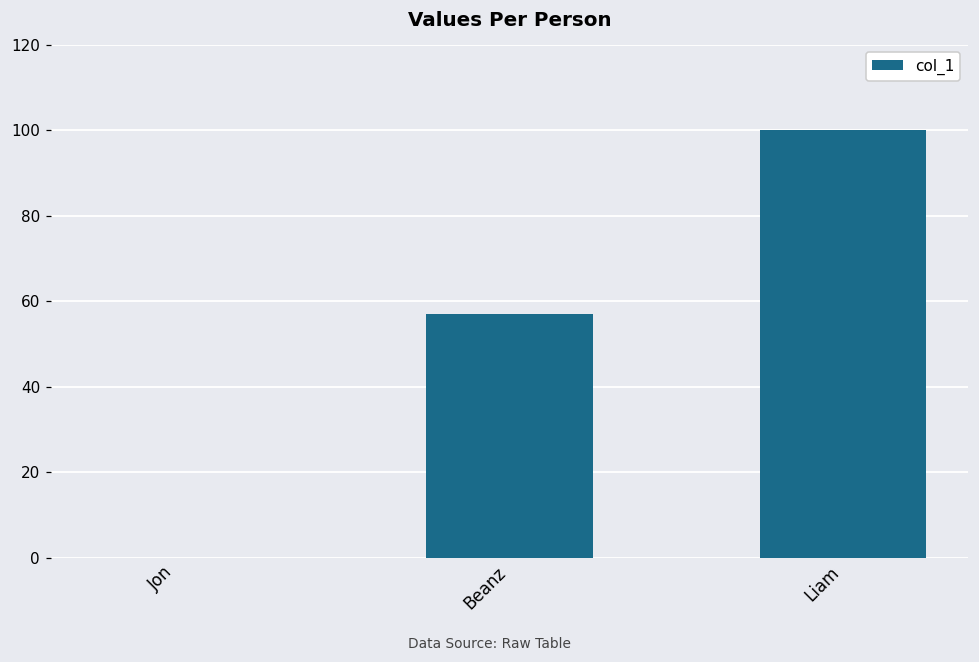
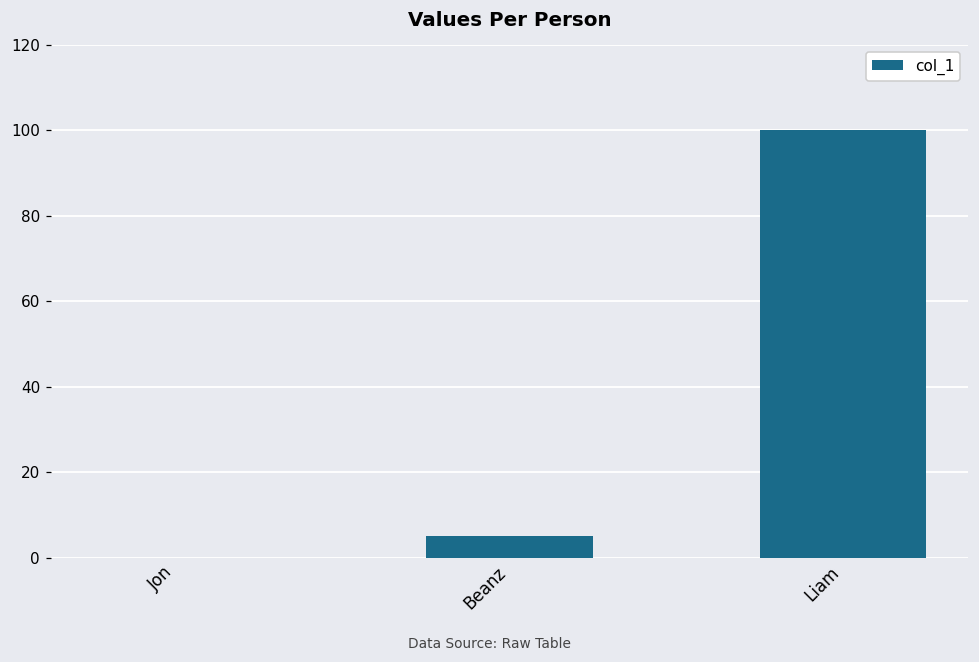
Beanz: 57 -> 5
